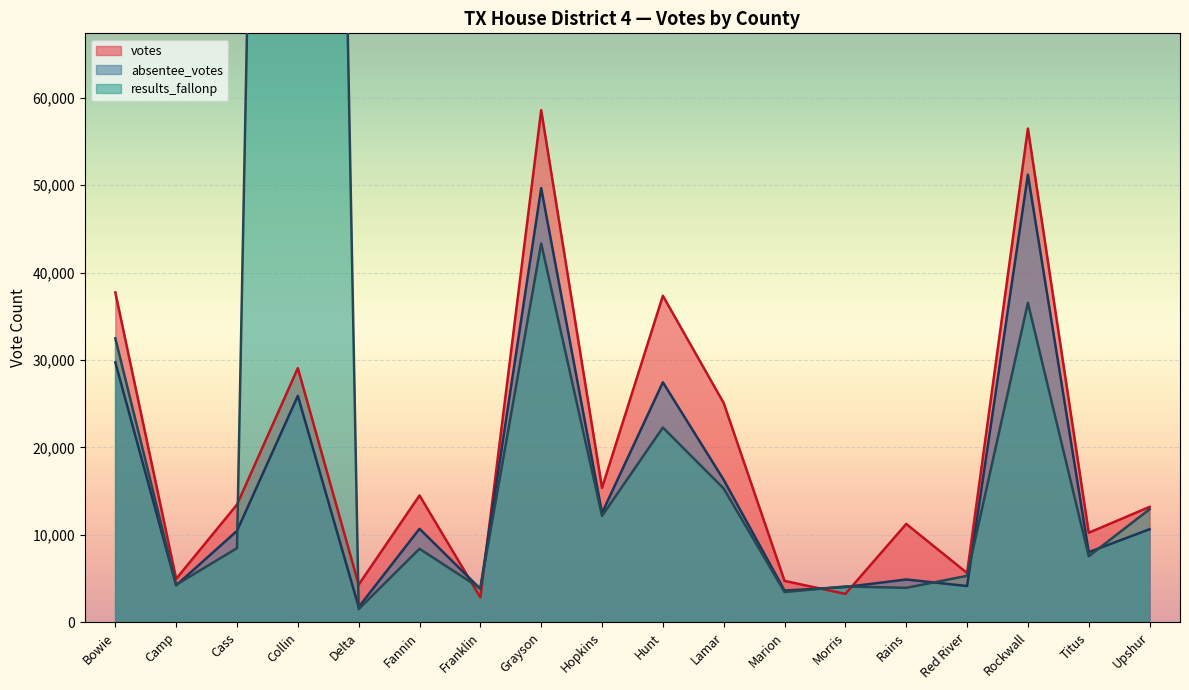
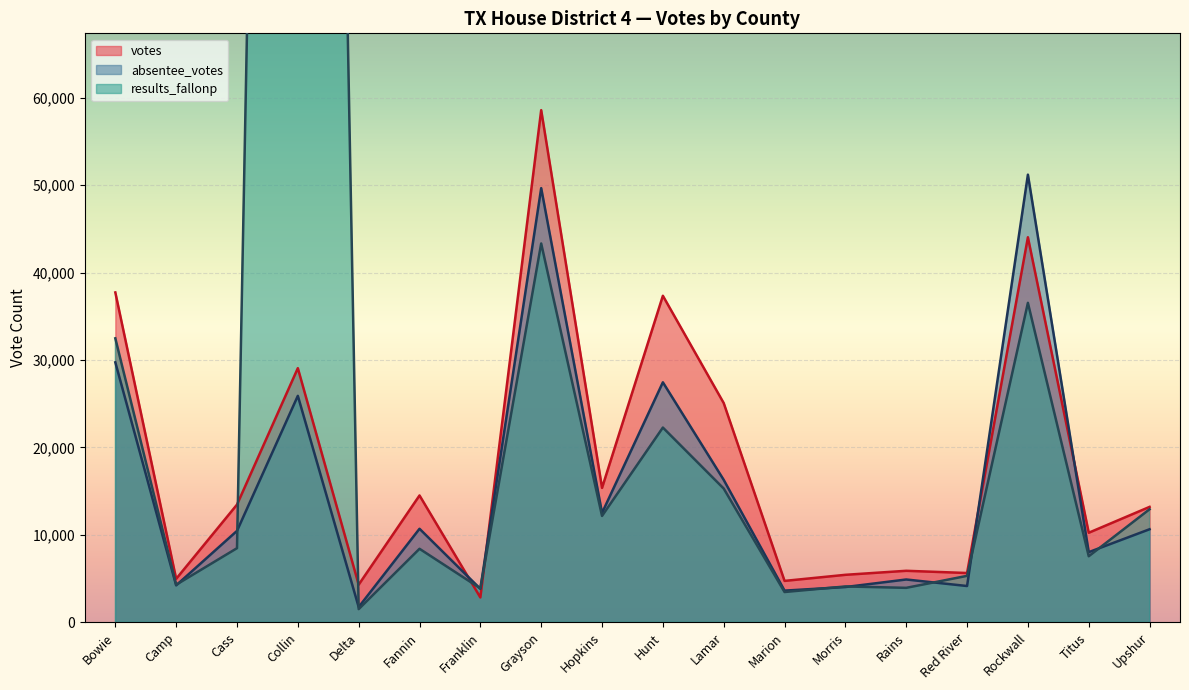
votes, Morris: 3,000 -> 5,000
votes, Rains: 11,000 -> 6,000
votes, Rockwall: 56,000 -> 44,000
